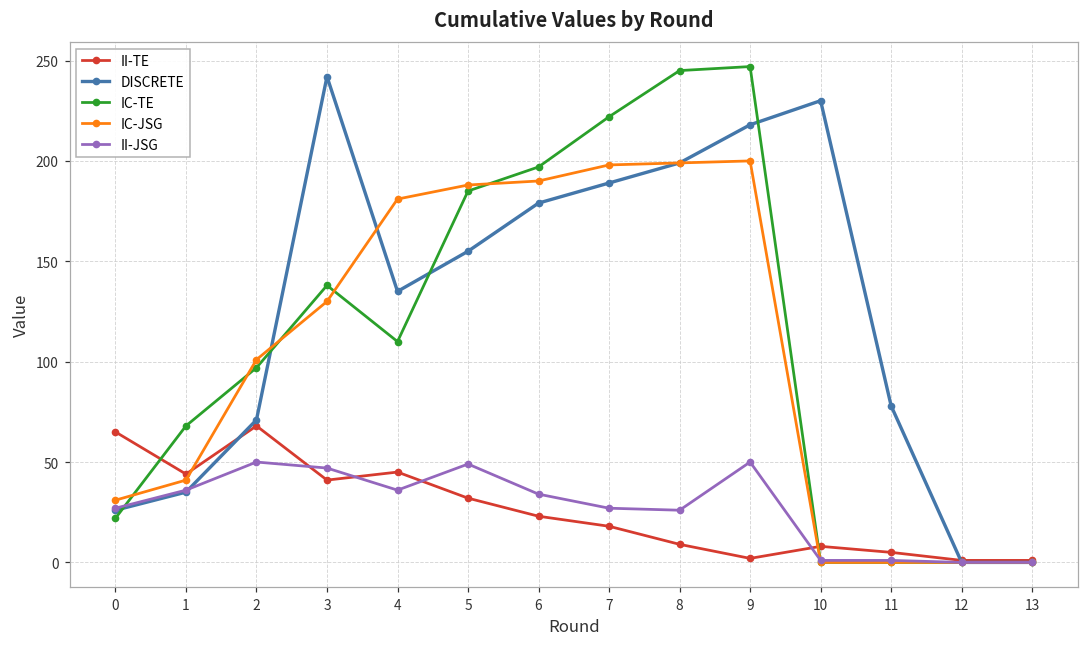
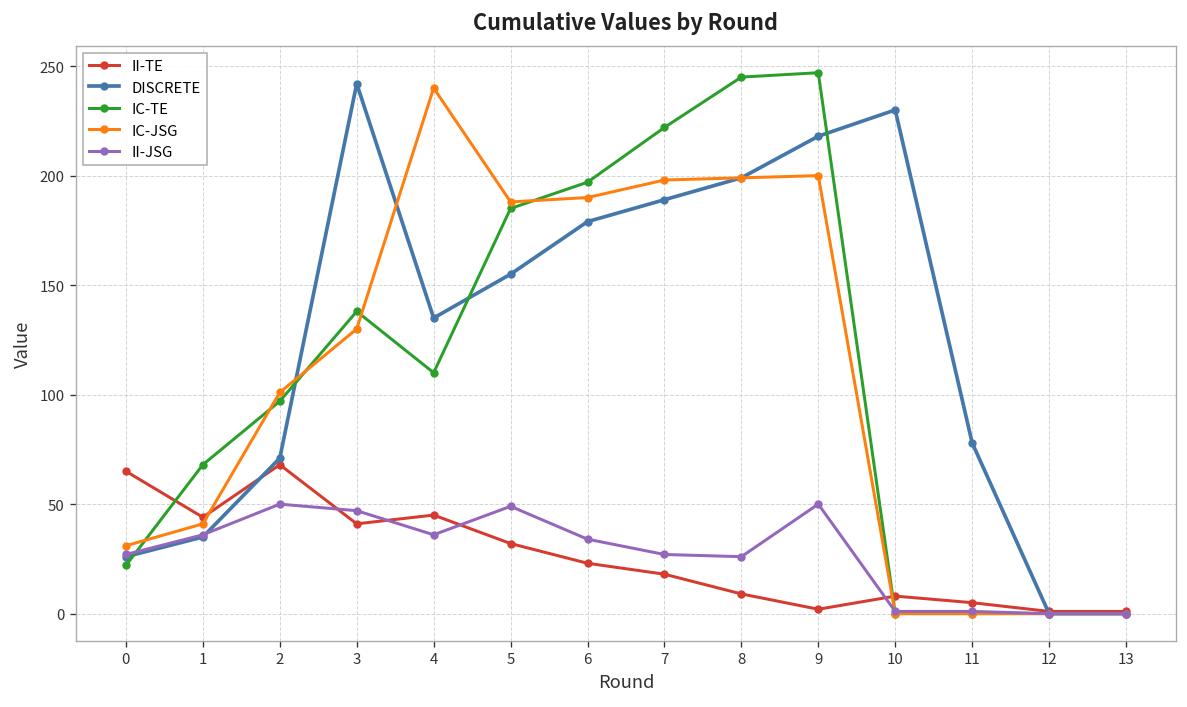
IC-JSG, 4: 181 -> 240
